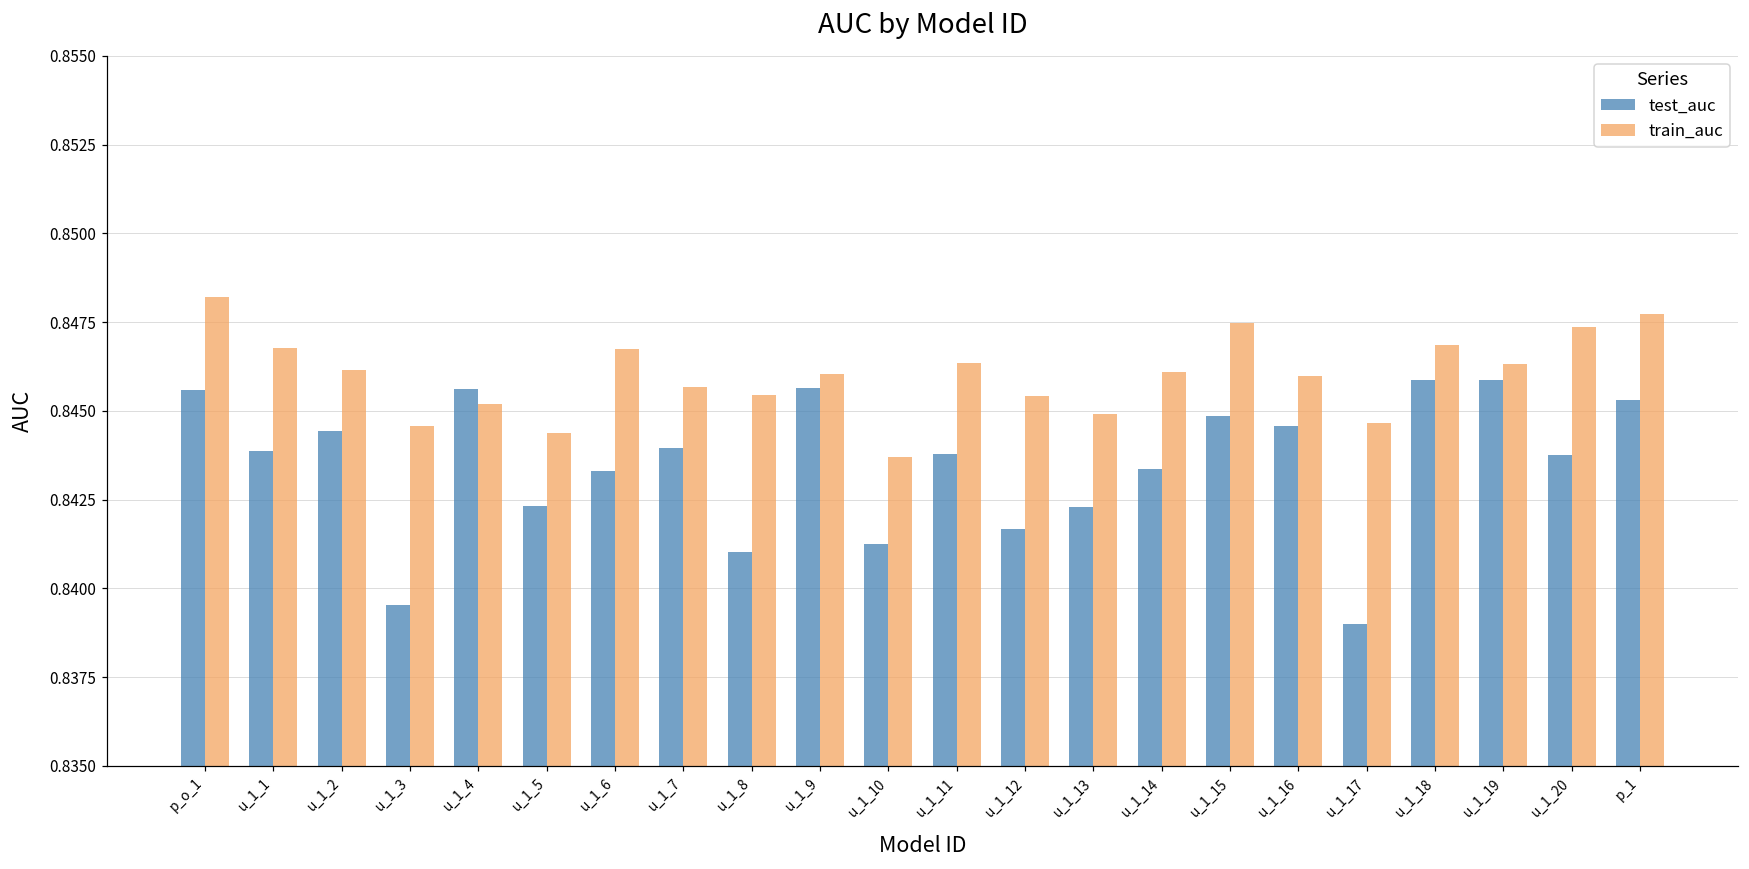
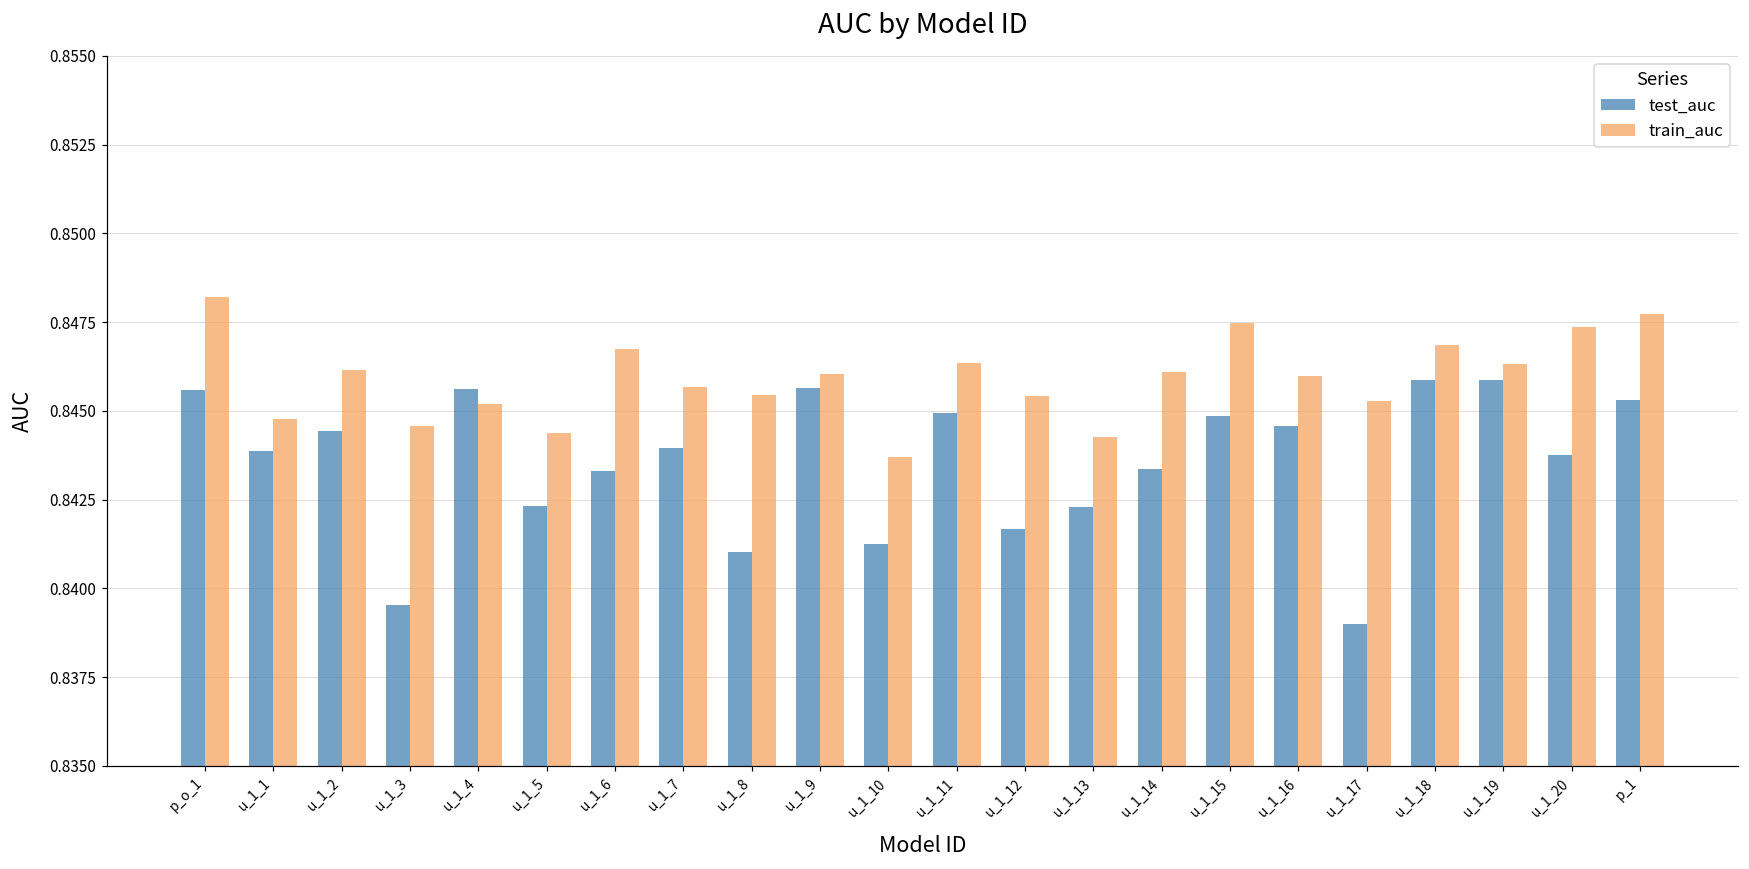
train_auc, u_1_1: 0.8468 -> 0.8448
test_auc, u_1_11: 0.8438 -> 0.8449
train_auc, u_1_13: 0.8449 -> 0.8443
train_auc, u_1_17: 0.8447 -> 0.8453
